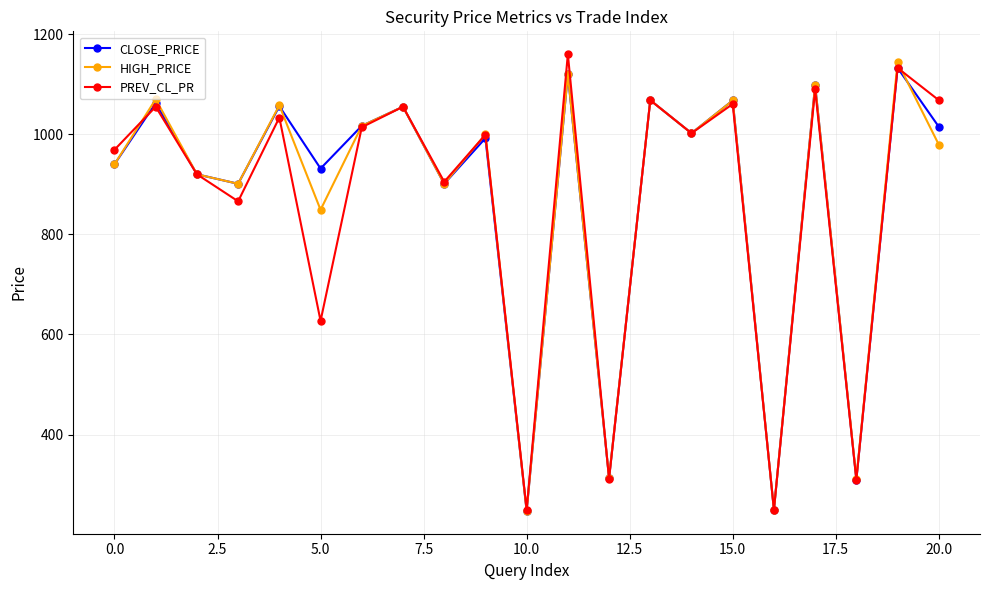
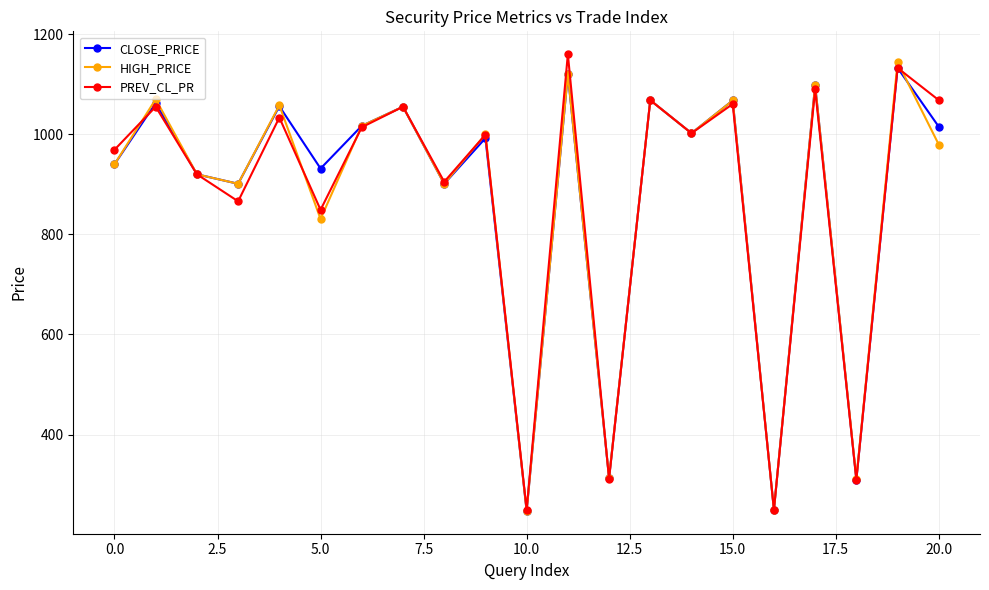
HIGH_PRICE, 5.0: 850 -> 830
PREV_CL_PR, 5.0: 630 -> 850
